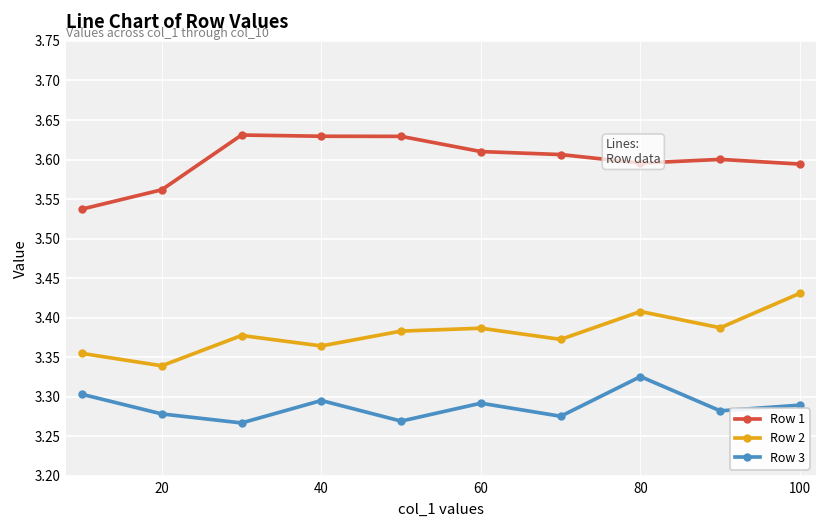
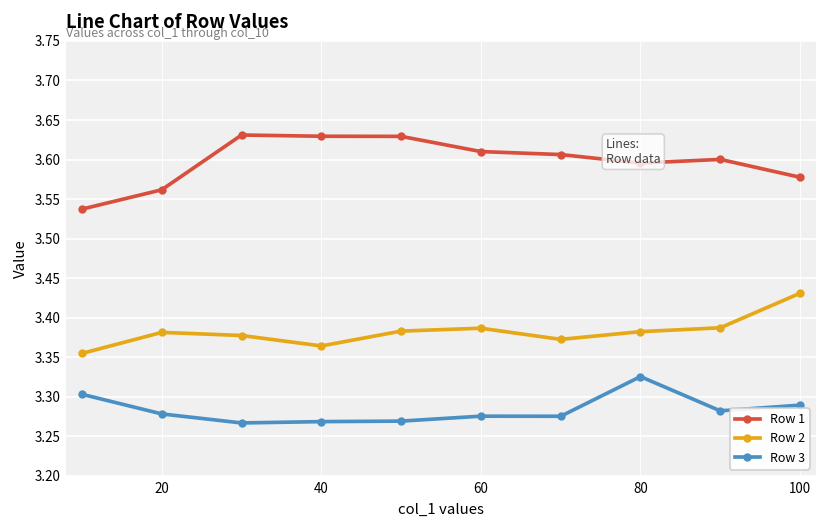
Row 2, 20: 3.34 -> 3.38
Row 3, 40: 3.30 -> 3.27
Row 3, 60: 3.29 -> 3.28
Row 2, 80: 3.41 -> 3.38
Row 1, 100: 3.59 -> 3.58
